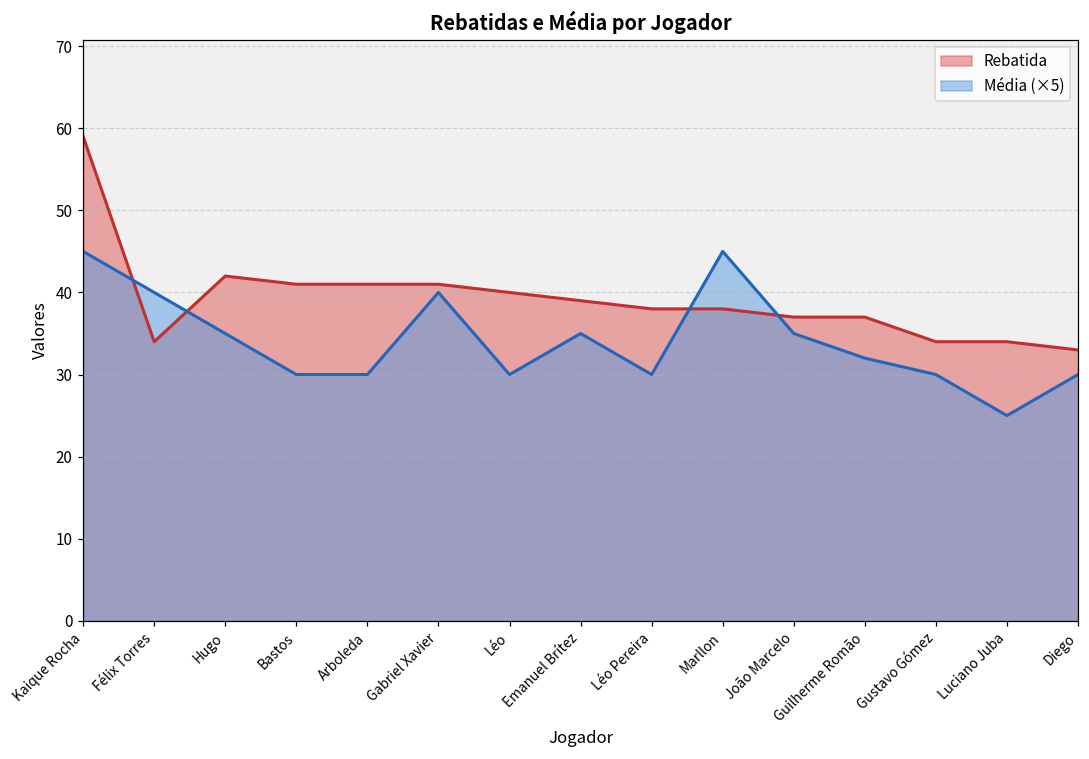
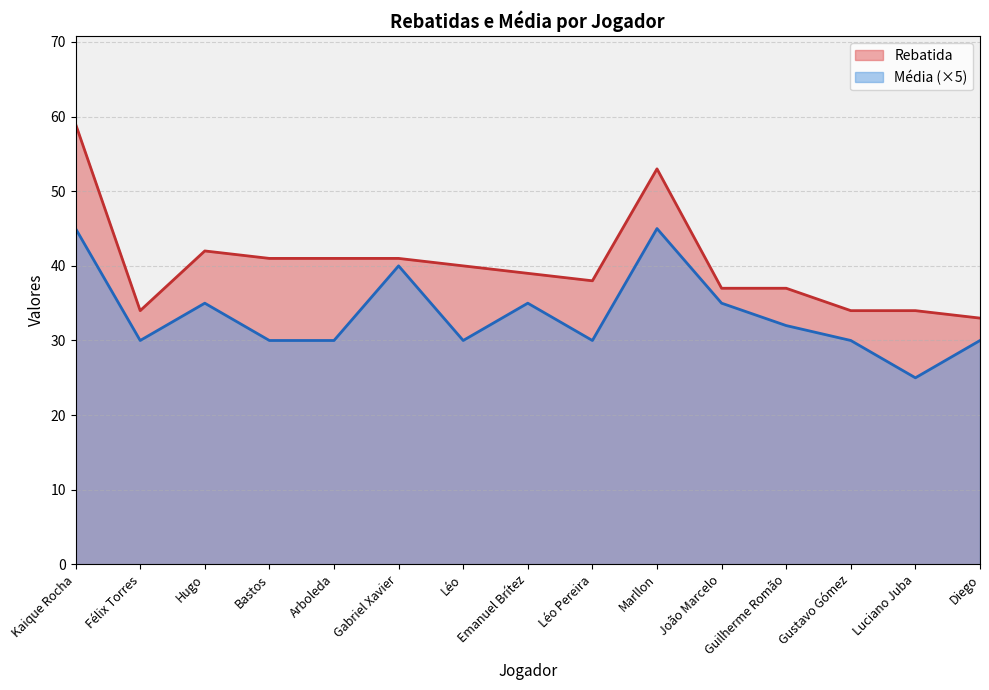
Média (×5), Félix Torres: 40 -> 30
Rebatida, Marllon: 38 -> 53
